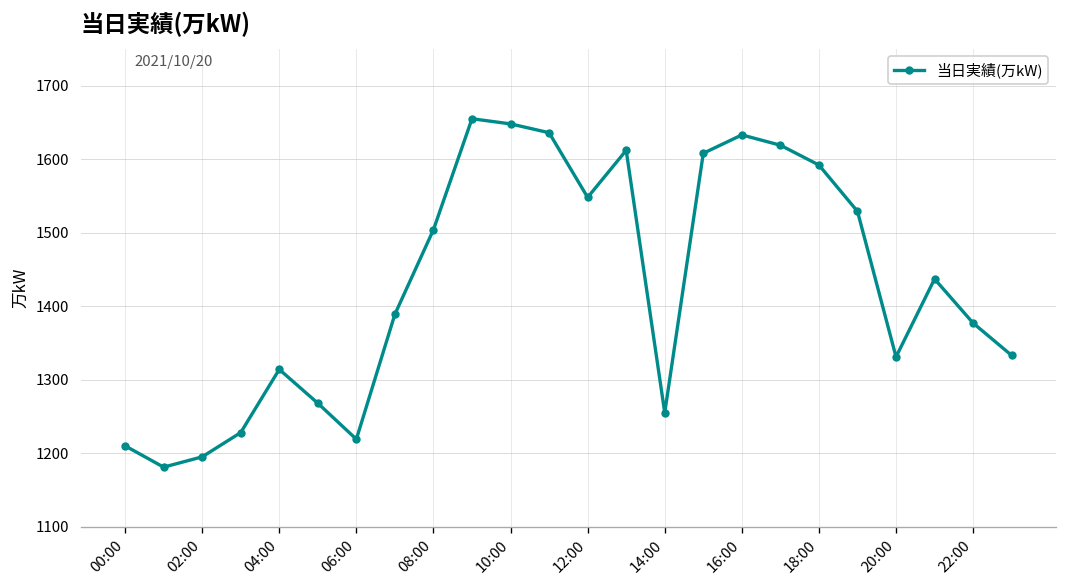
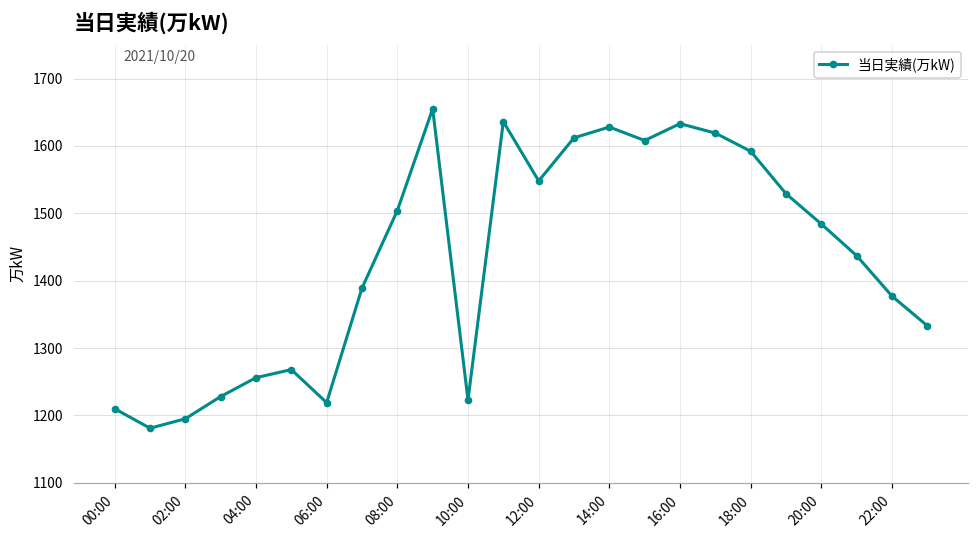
04:00: 1310 -> 1260
10:00: 1650 -> 1220
14:00: 1260 -> 1630
20:00: 1330 -> 1480
